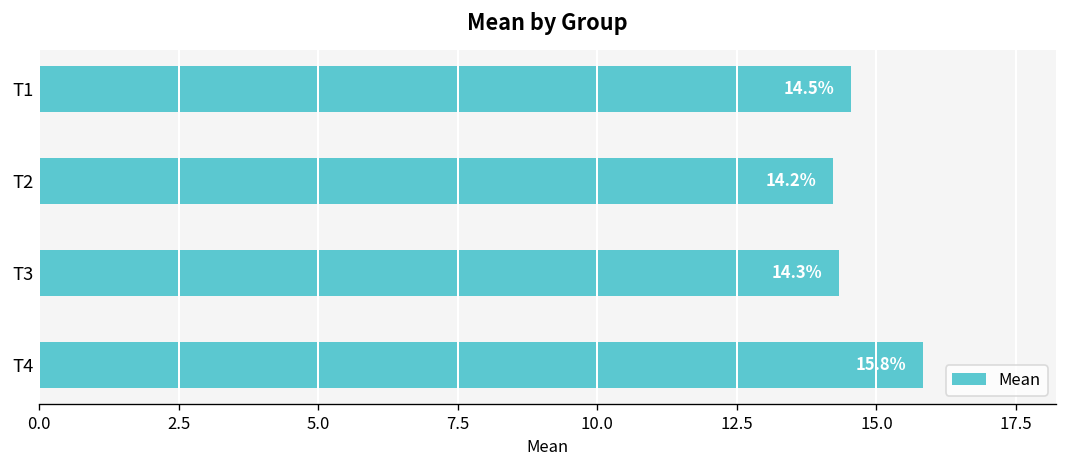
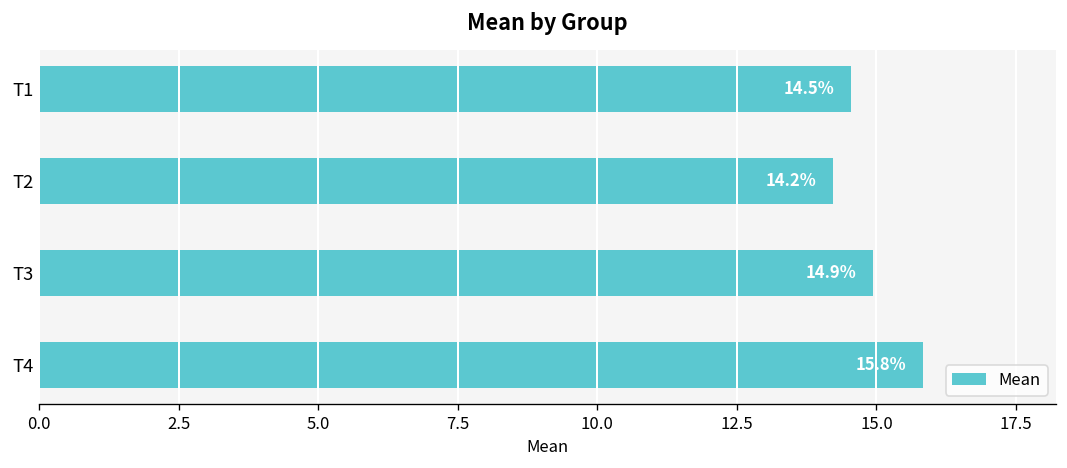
T3: 14.3% -> 14.9%
